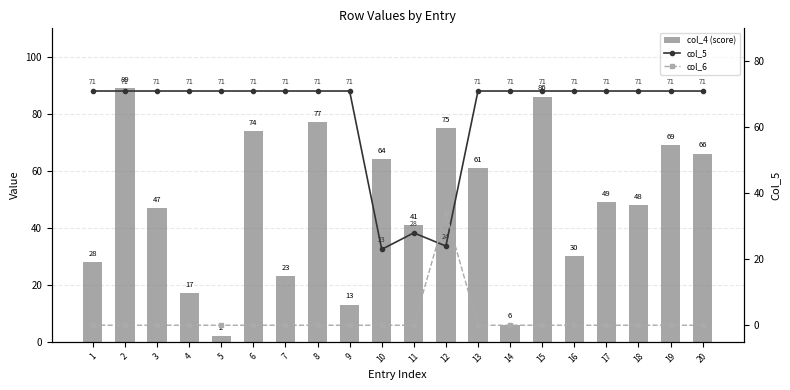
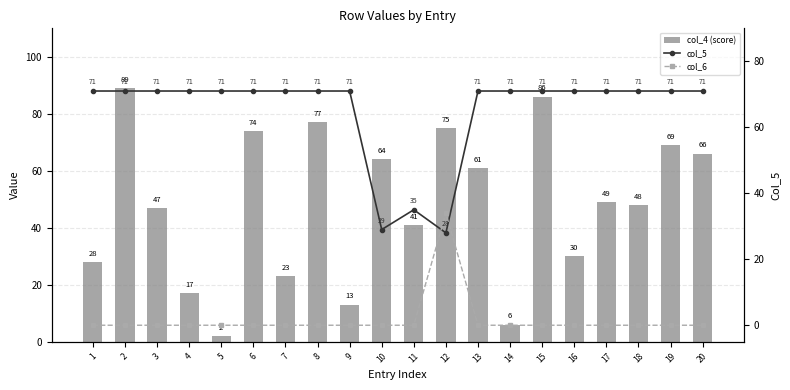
col_5, 10: 23 -> 29
col_5, 11: 28 -> 35
col_5, 12: 24 -> 28
